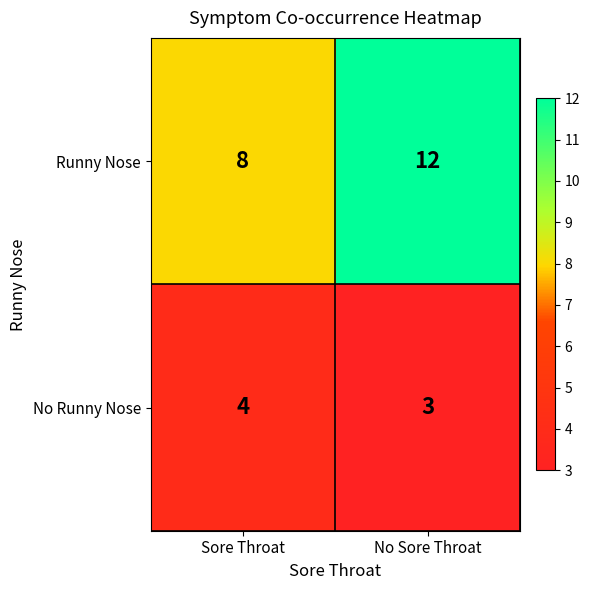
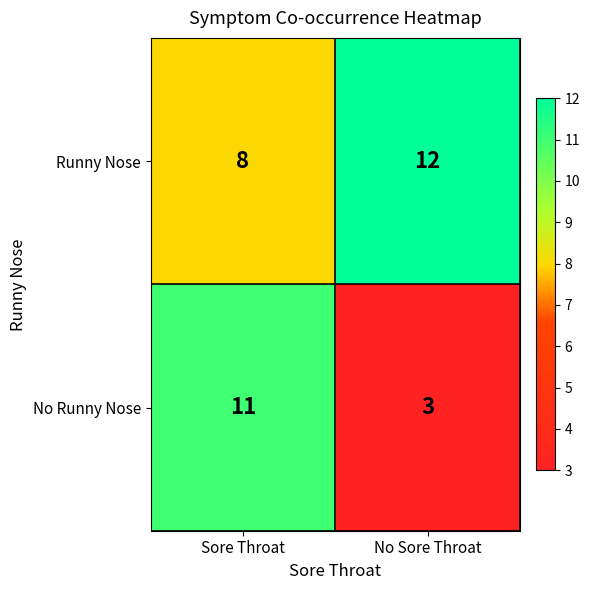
No Runny Nose, Sore Throat: 4 -> 11
